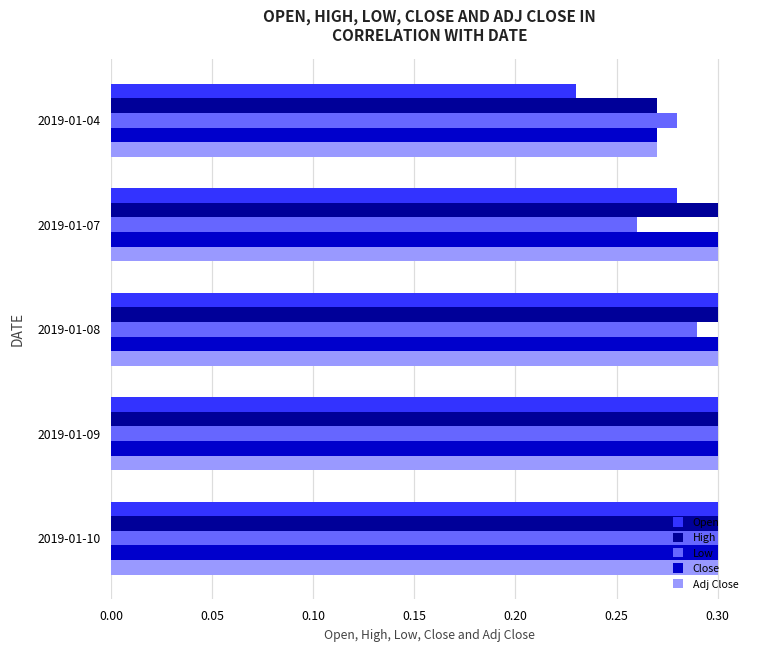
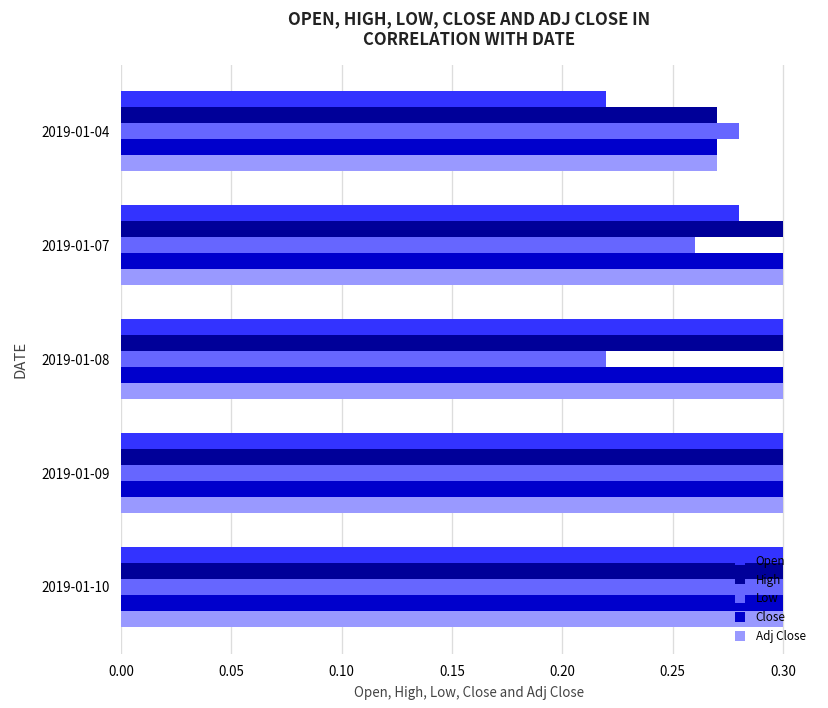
Open, 2019-01-04: 0.23 -> 0.22
Low, 2019-01-08: 0.29 -> 0.22
